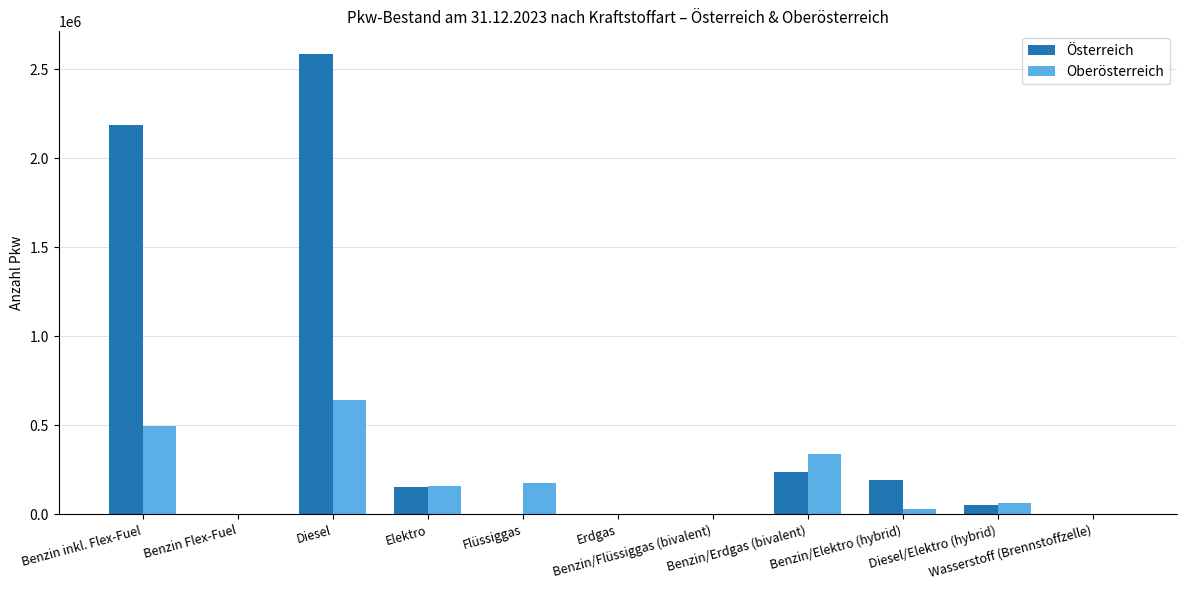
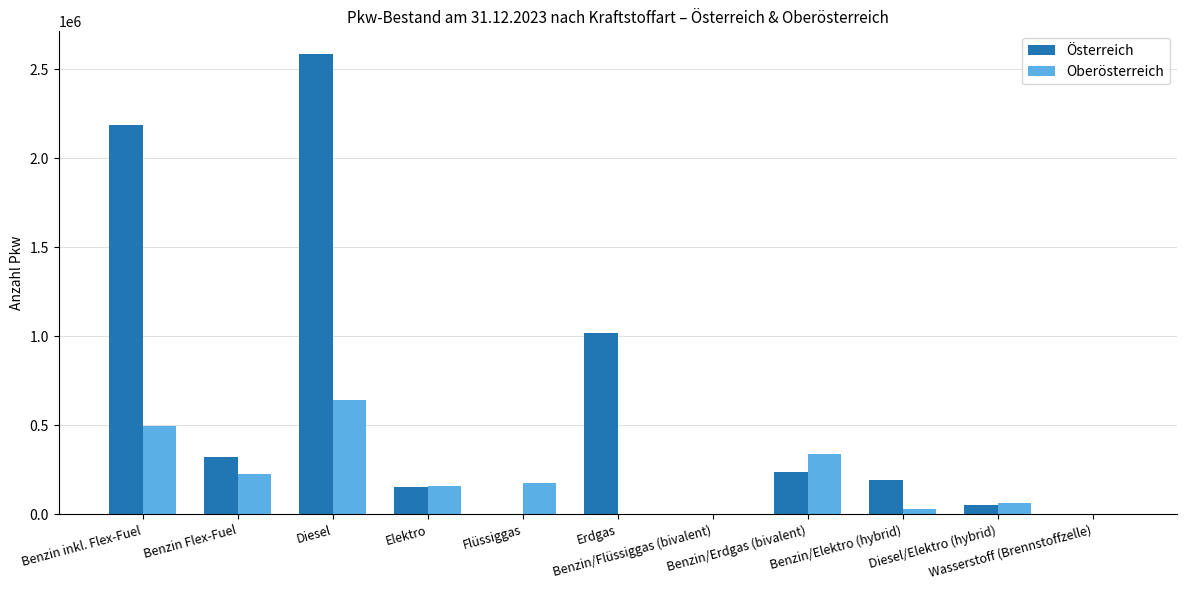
Österreich, Benzin Flex-Fuel: 0 -> 320000
Oberösterreich, Benzin Flex-Fuel: 0 -> 230000
Österreich, Erdgas: 0 -> 1020000
